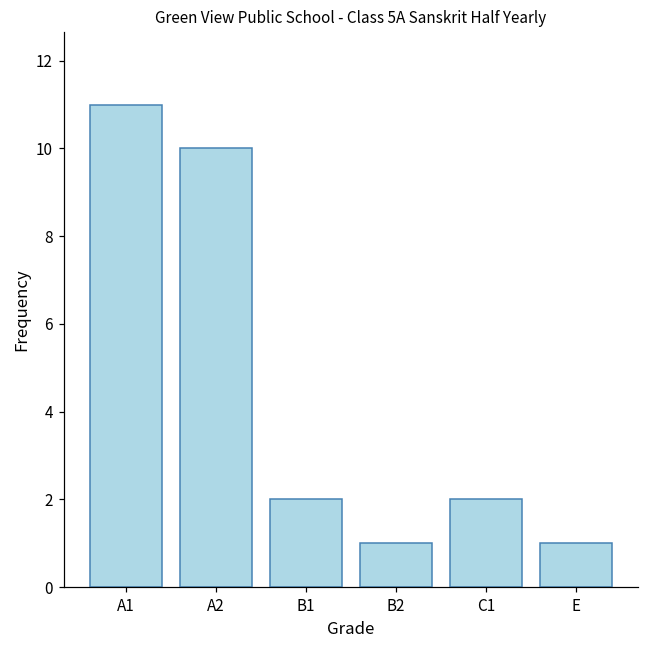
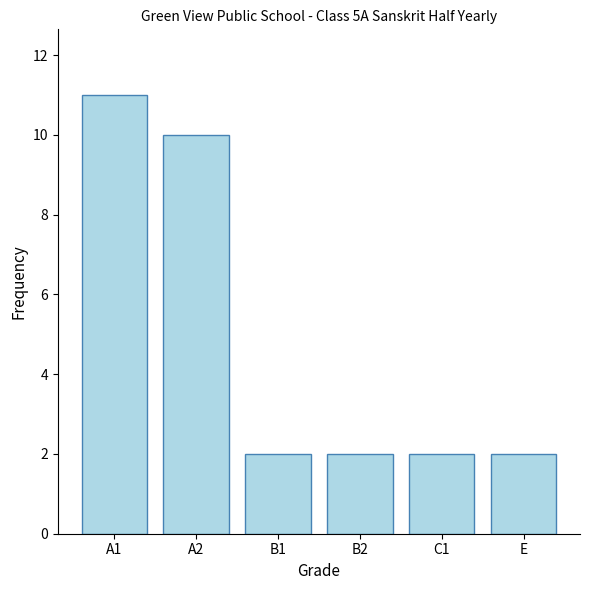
B2: 1 -> 2
E: 1 -> 2
